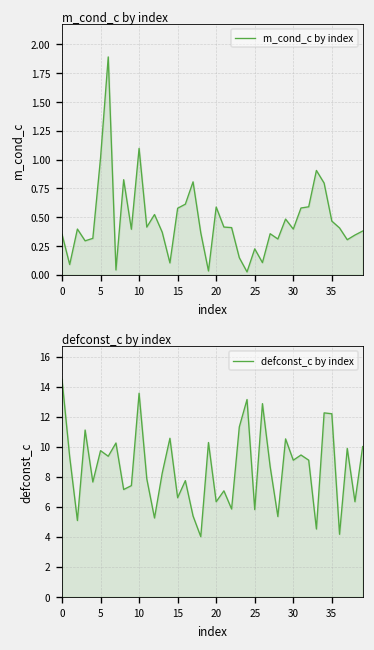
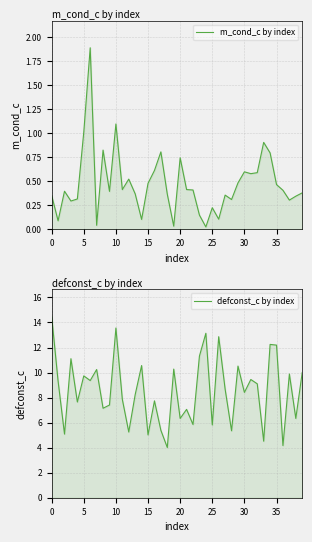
m_cond_c by index, 15: 0.6 -> 0.5
m_cond_c by index, 20: 0.6 -> 0.7
m_cond_c by index, 30: 0.4 -> 0.6
defconst_c by index, 15: 6.6 -> 5.0
defconst_c by index, 30: 9.1 -> 8.4
